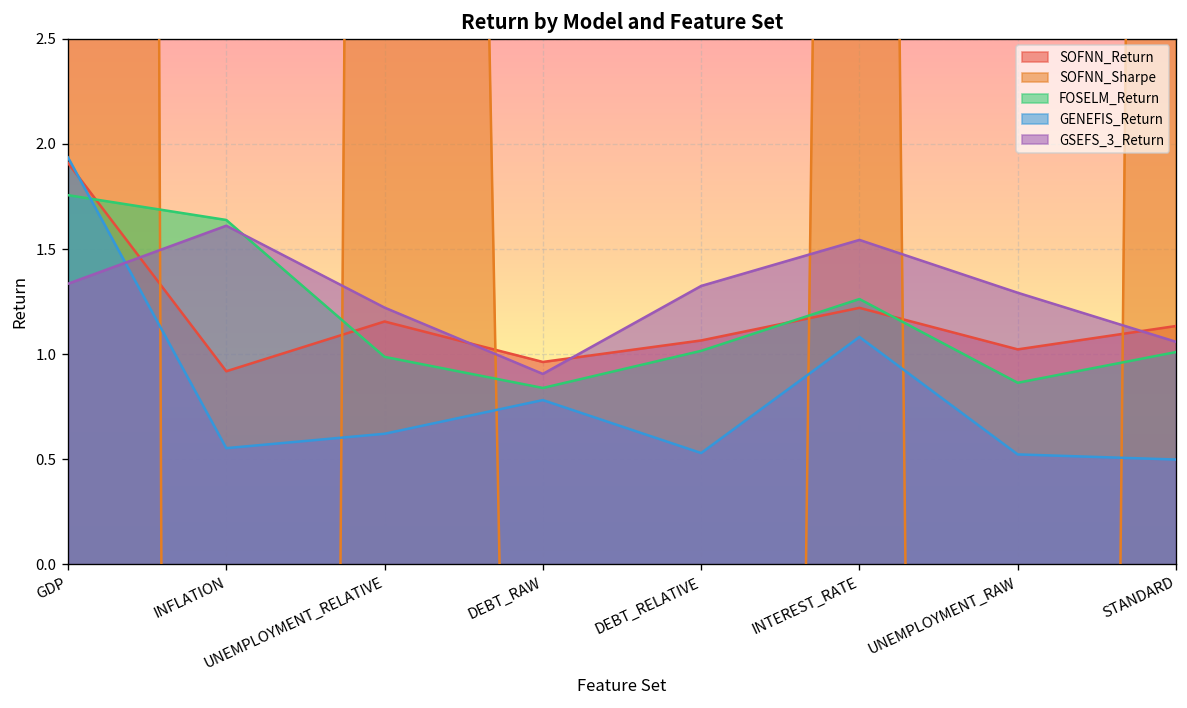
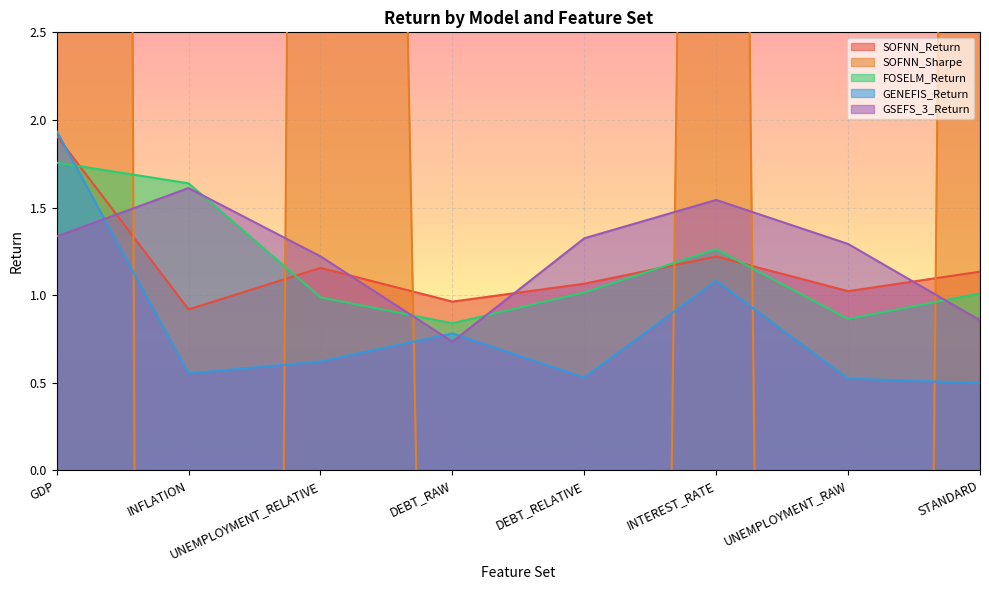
GSEFS_3_Return, DEBT_RAW: 0.91 -> 0.73
GSEFS_3_Return, STANDARD: 1.06 -> 0.86
